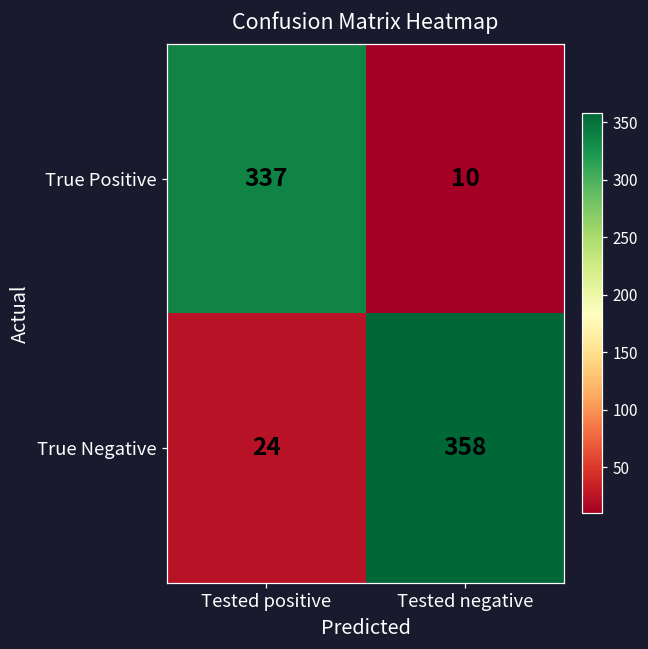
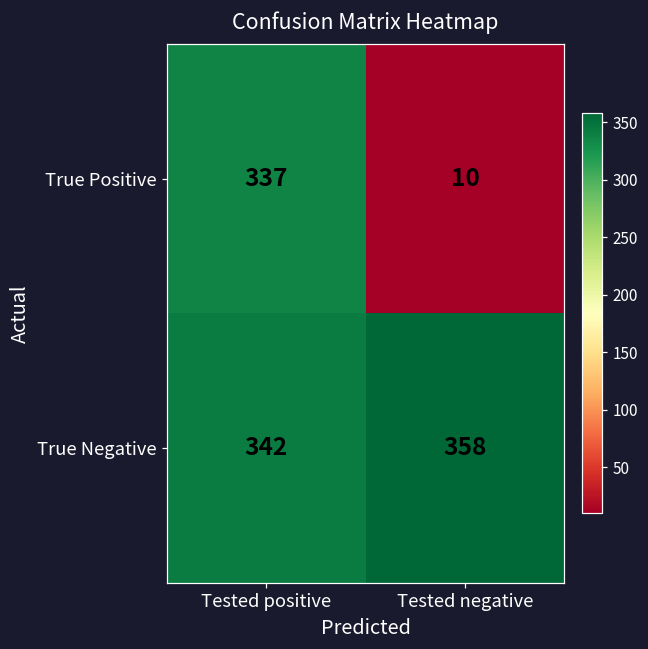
True Negative, Tested positive: 24 -> 342
